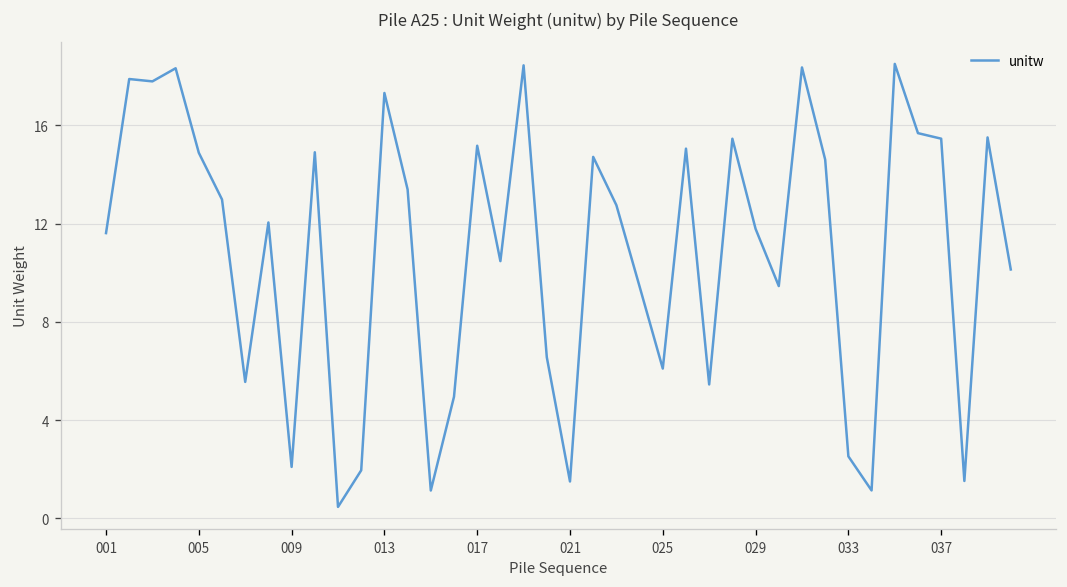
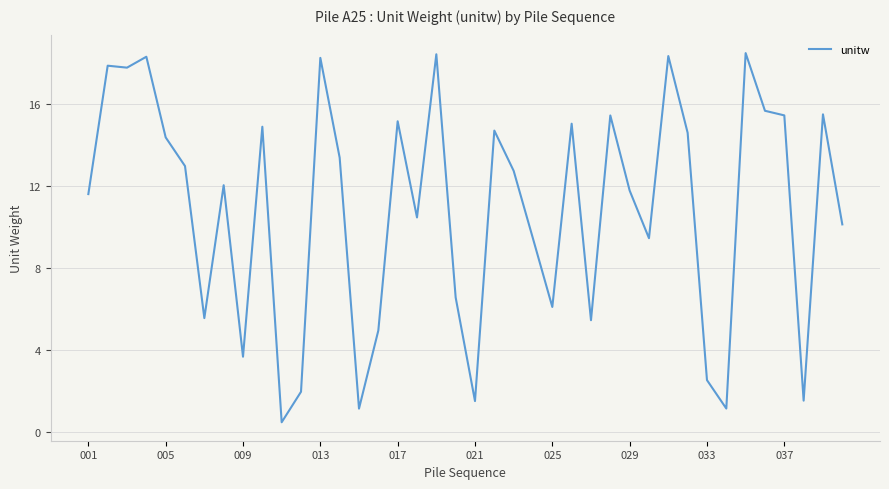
005: 14.9 -> 14.4
009: 2.1 -> 3.7
013: 17.3 -> 18.3
